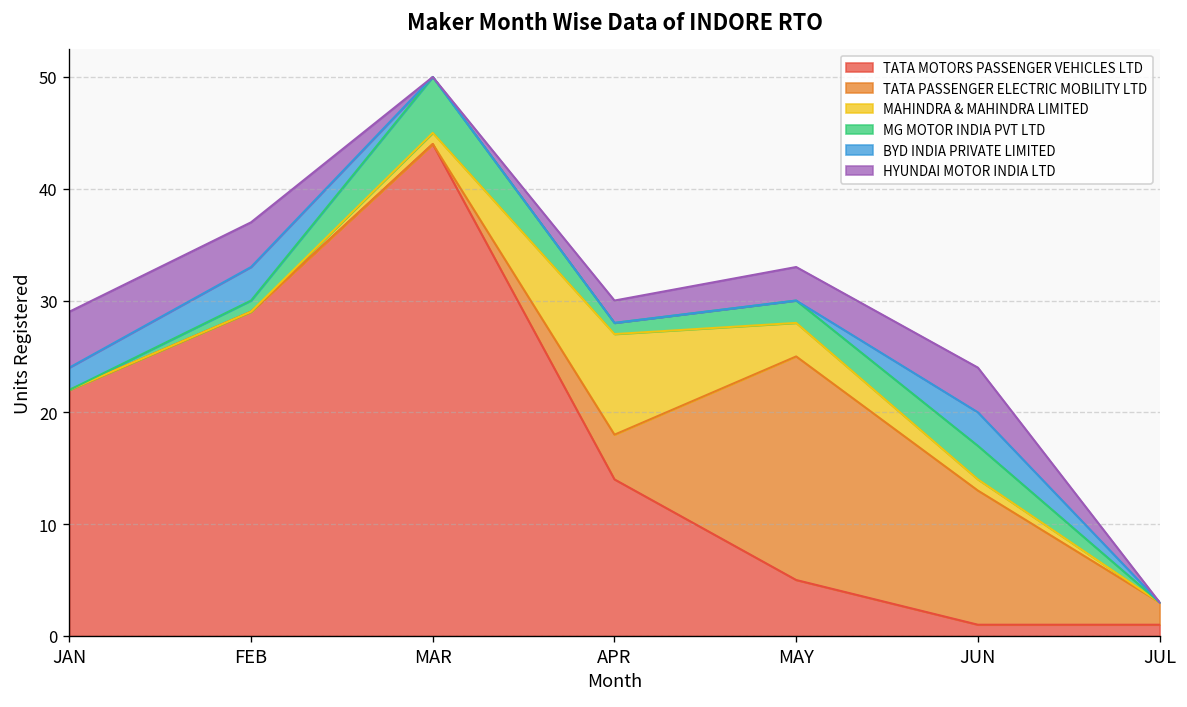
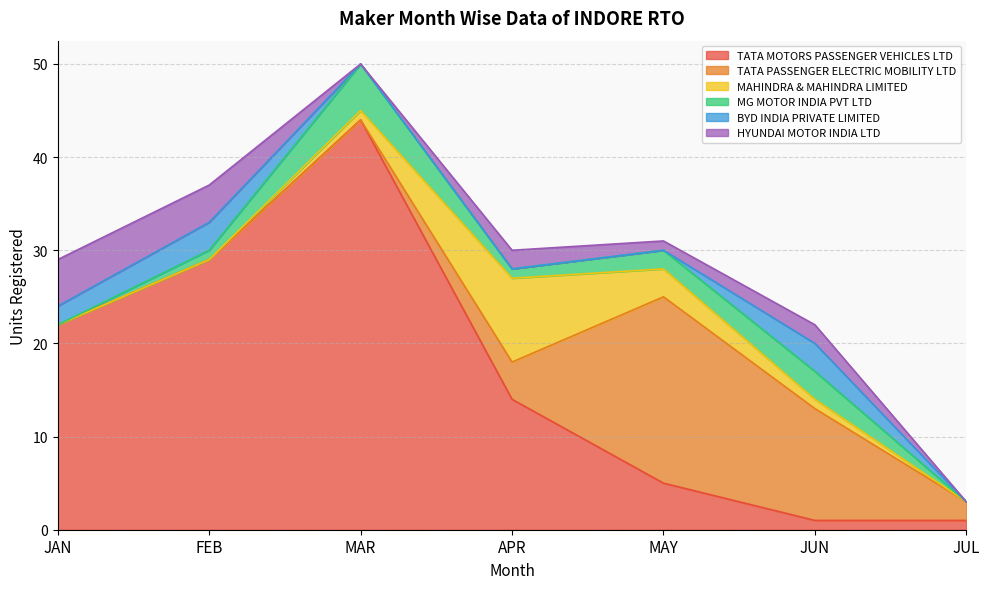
HYUNDAI MOTOR INDIA LTD, MAY: 3 -> 1
HYUNDAI MOTOR INDIA LTD, JUN: 4 -> 2
